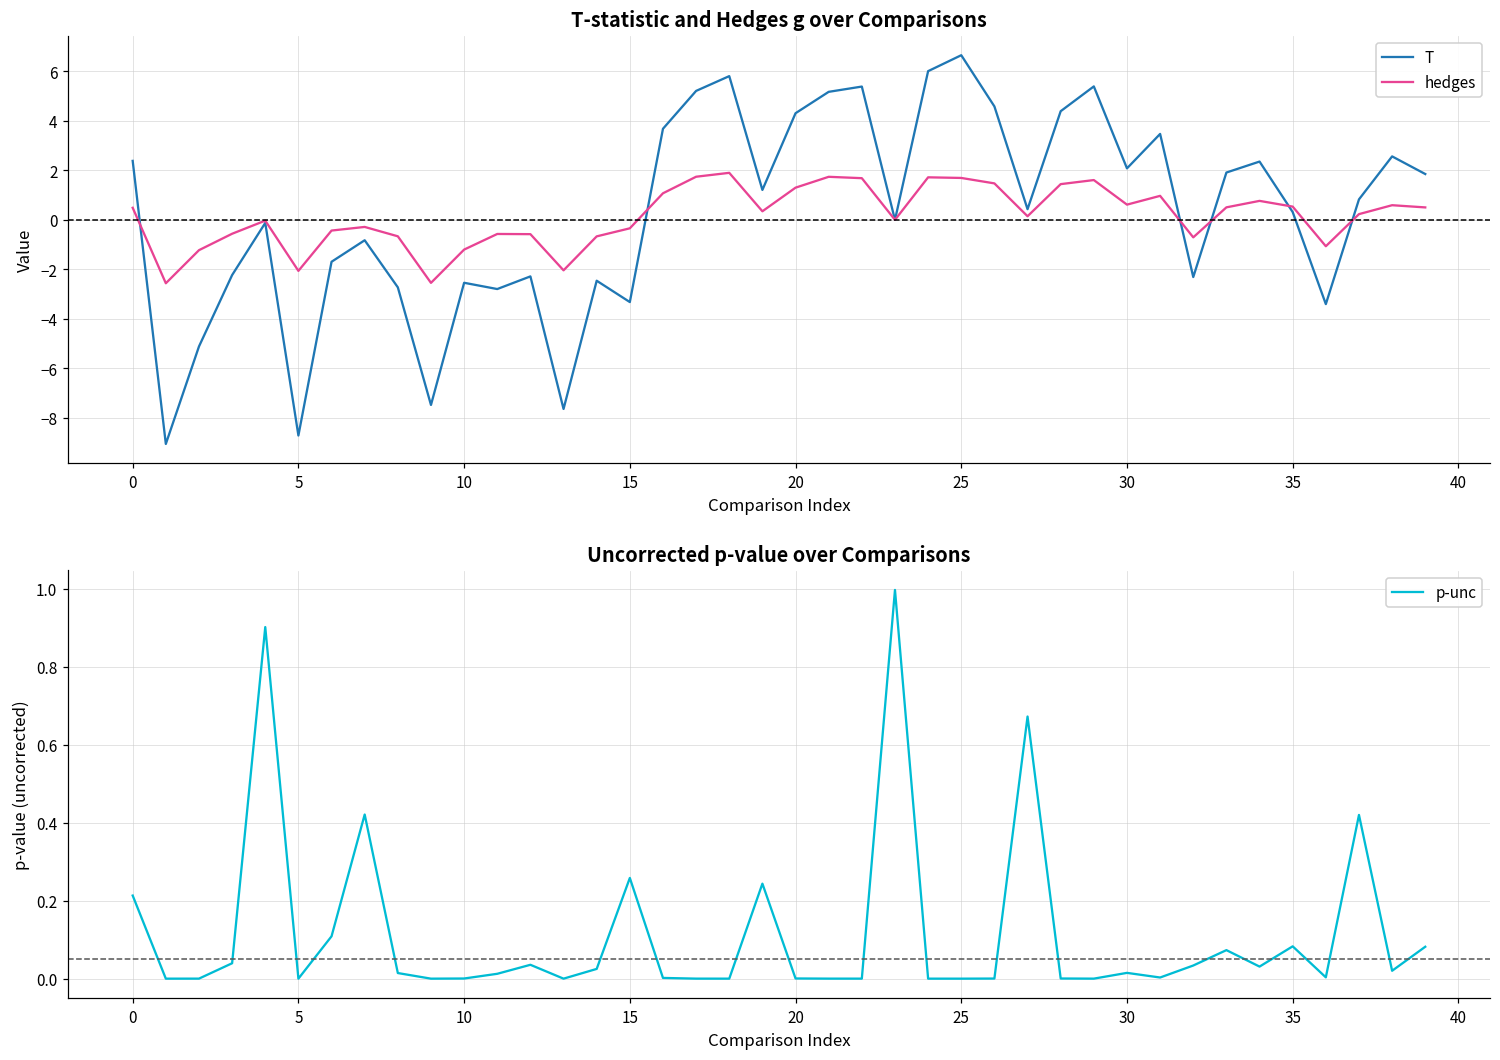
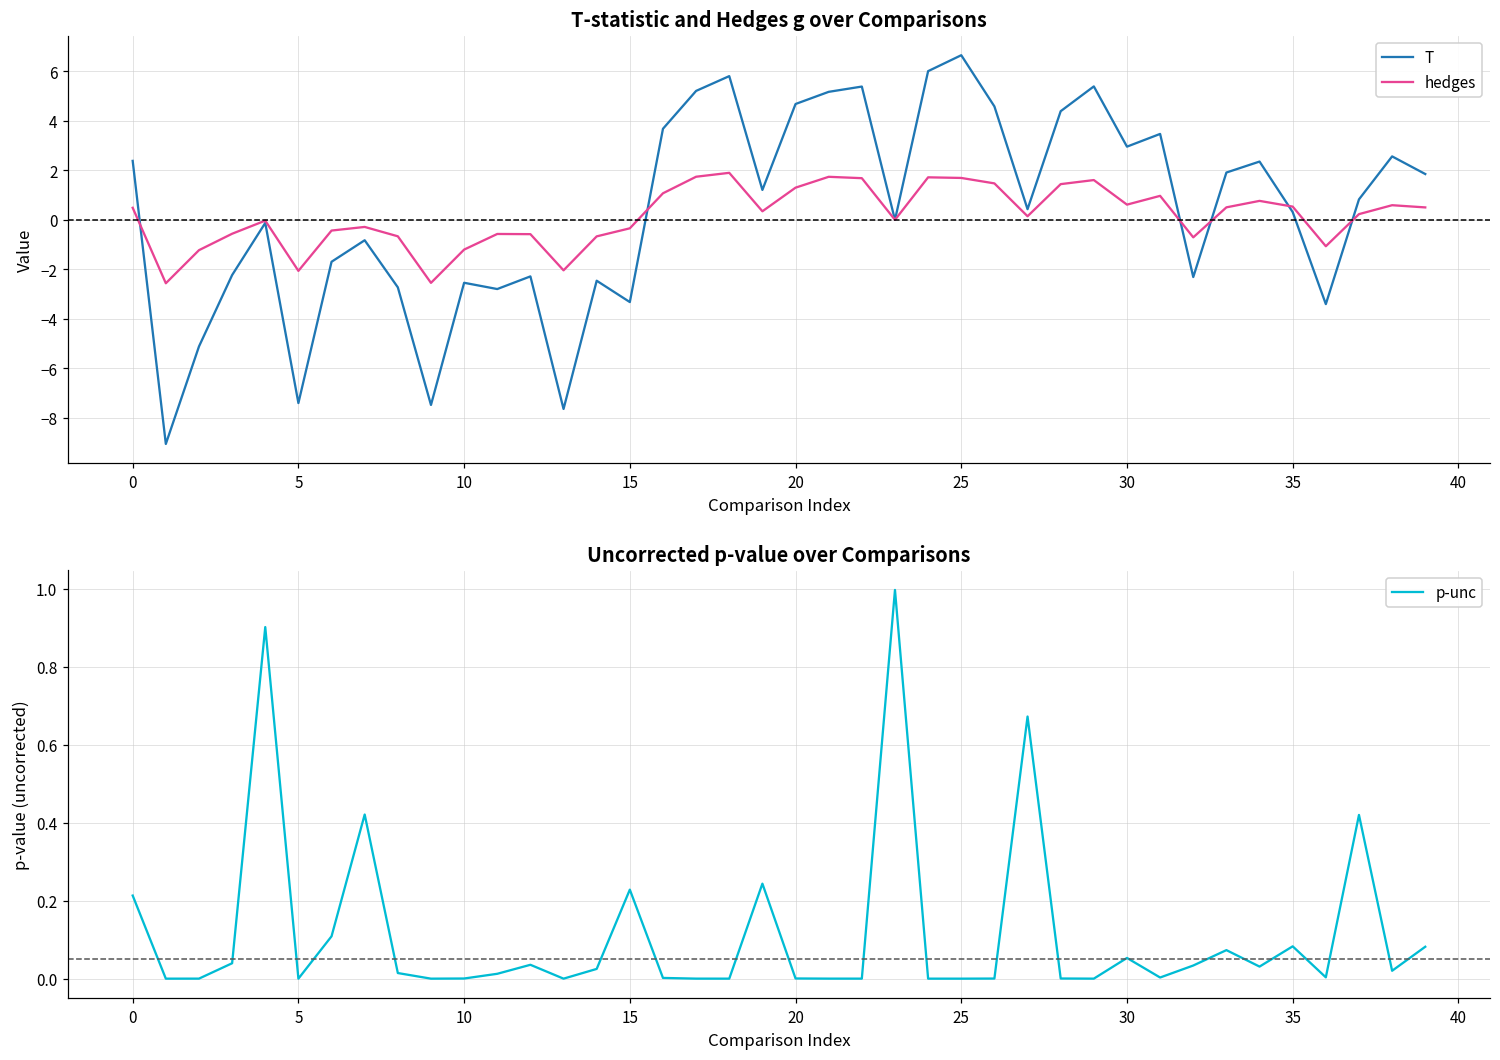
T-statistic and Hedges g over Comparisons, T, 5: -8.7 -> -7.4
T-statistic and Hedges g over Comparisons, T, 20: 4.3 -> 4.7
T-statistic and Hedges g over Comparisons, T, 30: 2.1 -> 3.0
Uncorrected p-value over Comparisons, 15: 0.26 -> 0.23
Uncorrected p-value over Comparisons, 30: 0.01 -> 0.05
